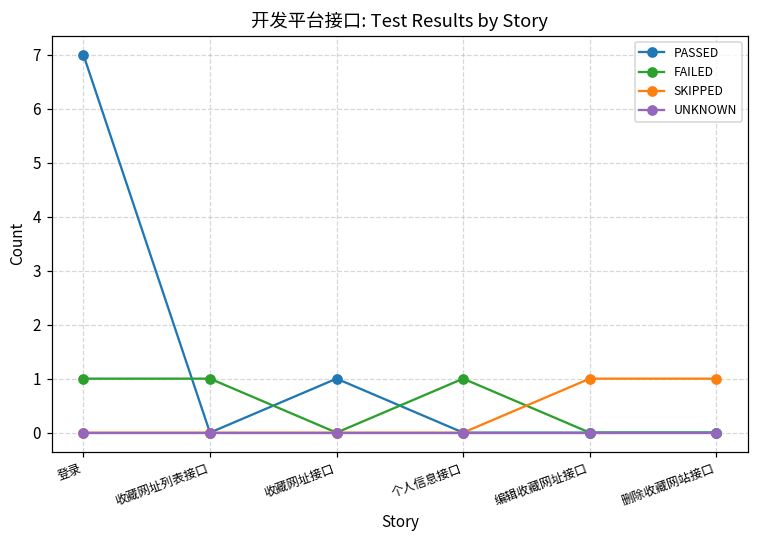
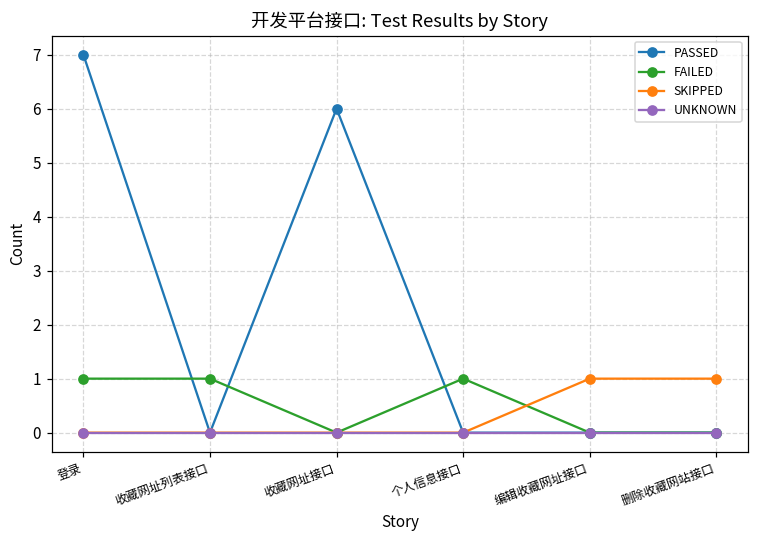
PASSED, 收藏网址接口: 1 -> 6
